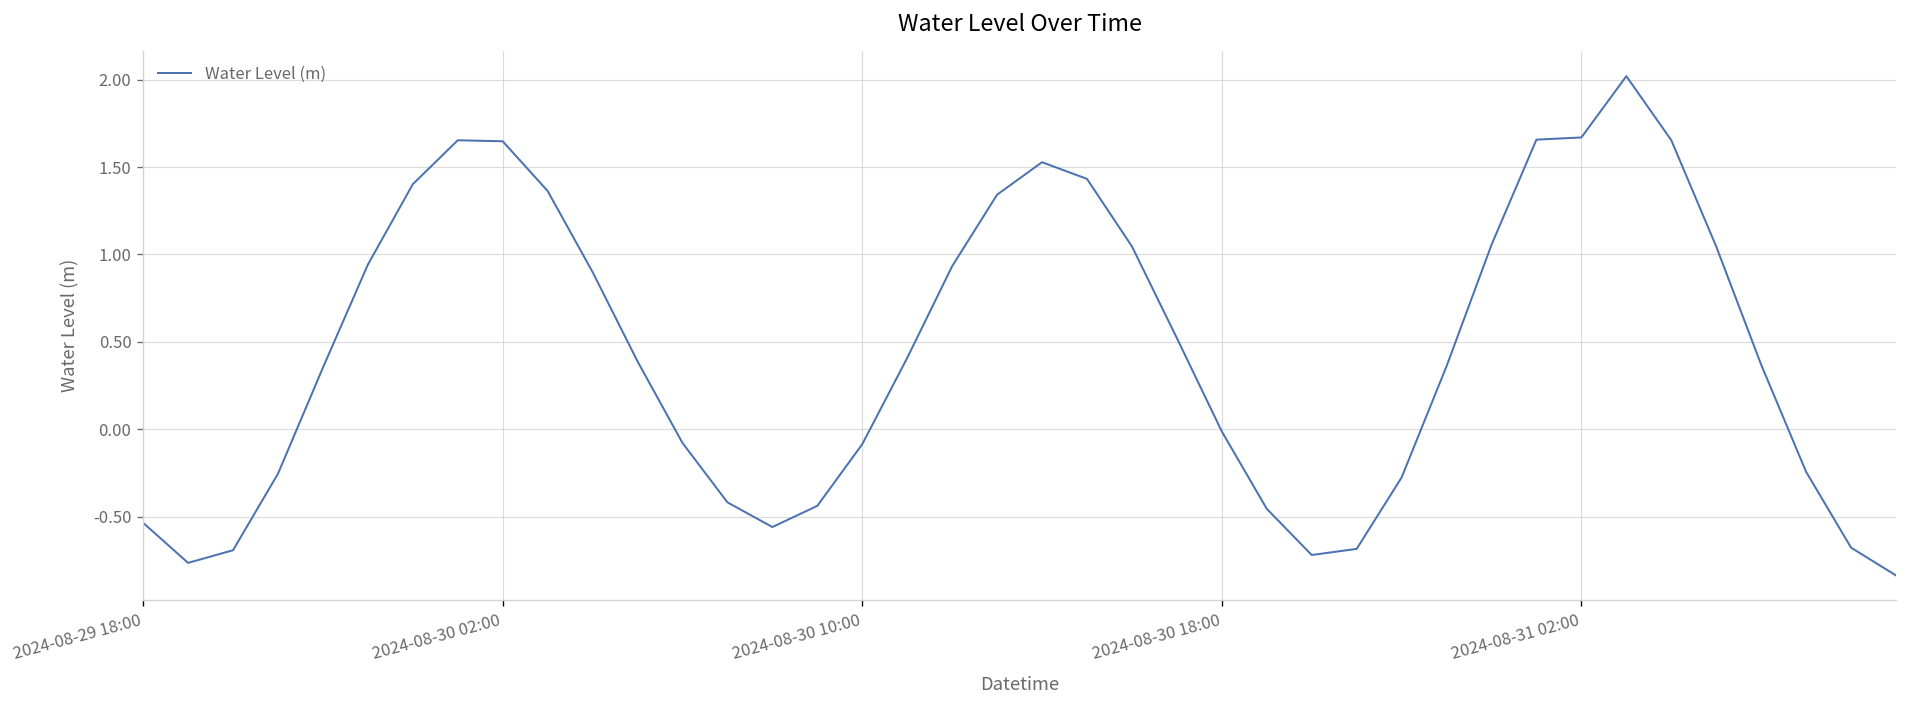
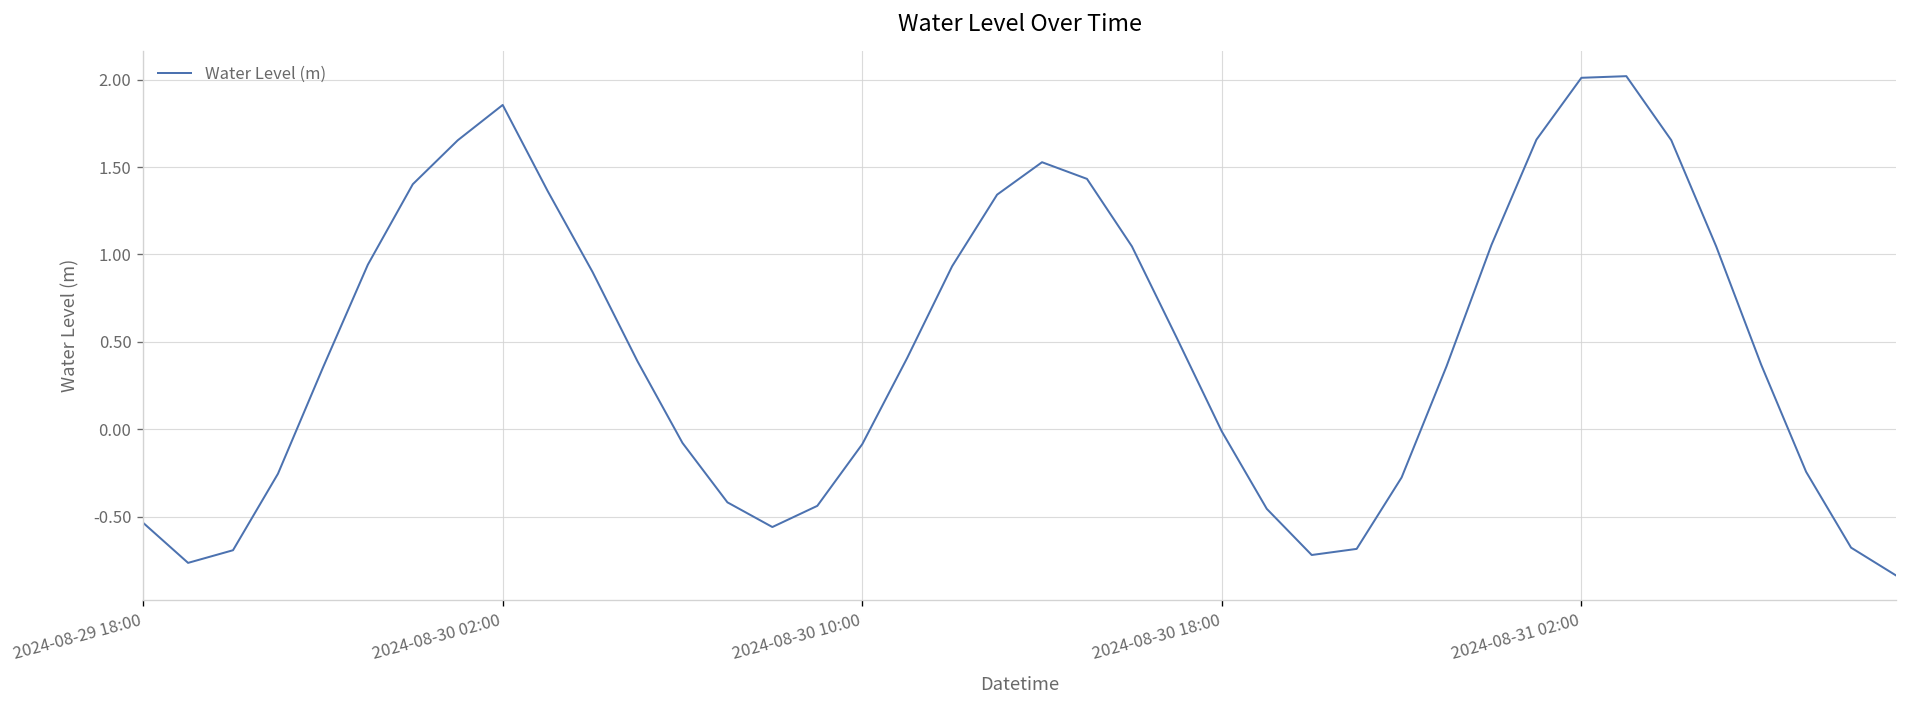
2024-08-30 02:00: 1.65 -> 1.86
2024-08-31 02:00: 1.67 -> 2.01
